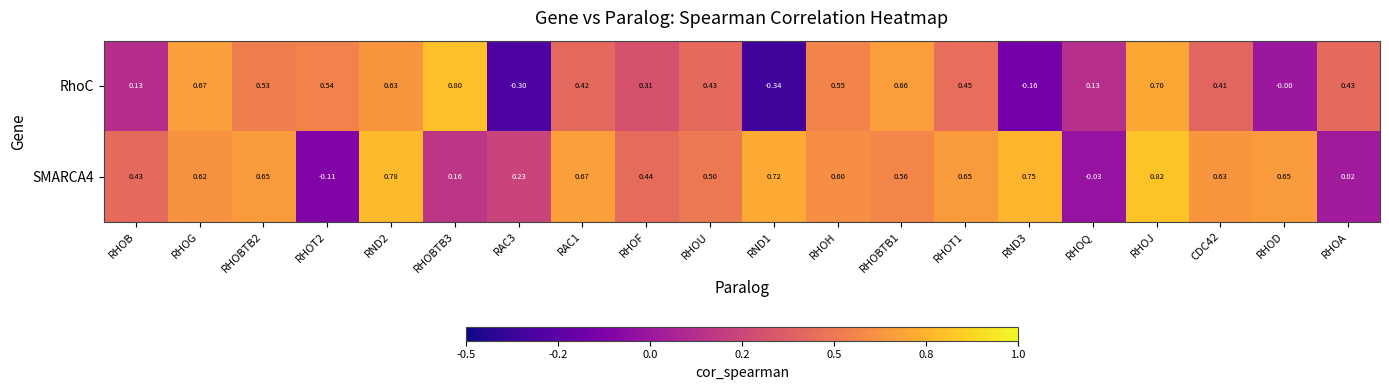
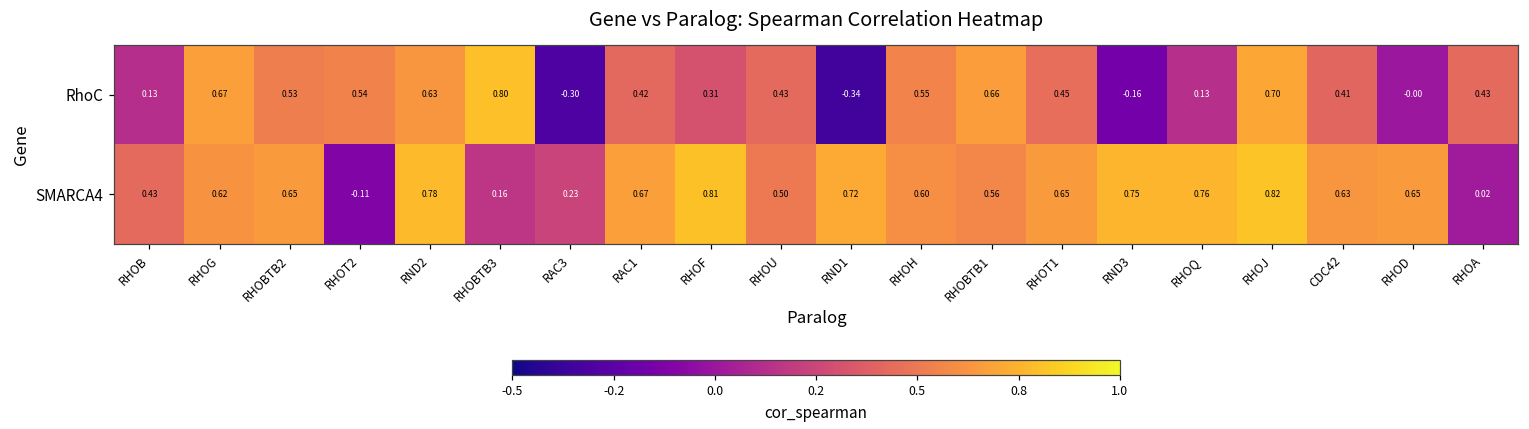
SMARCA4, RHOF: 0.44 -> 0.81
SMARCA4, RHOQ: -0.03 -> 0.76
